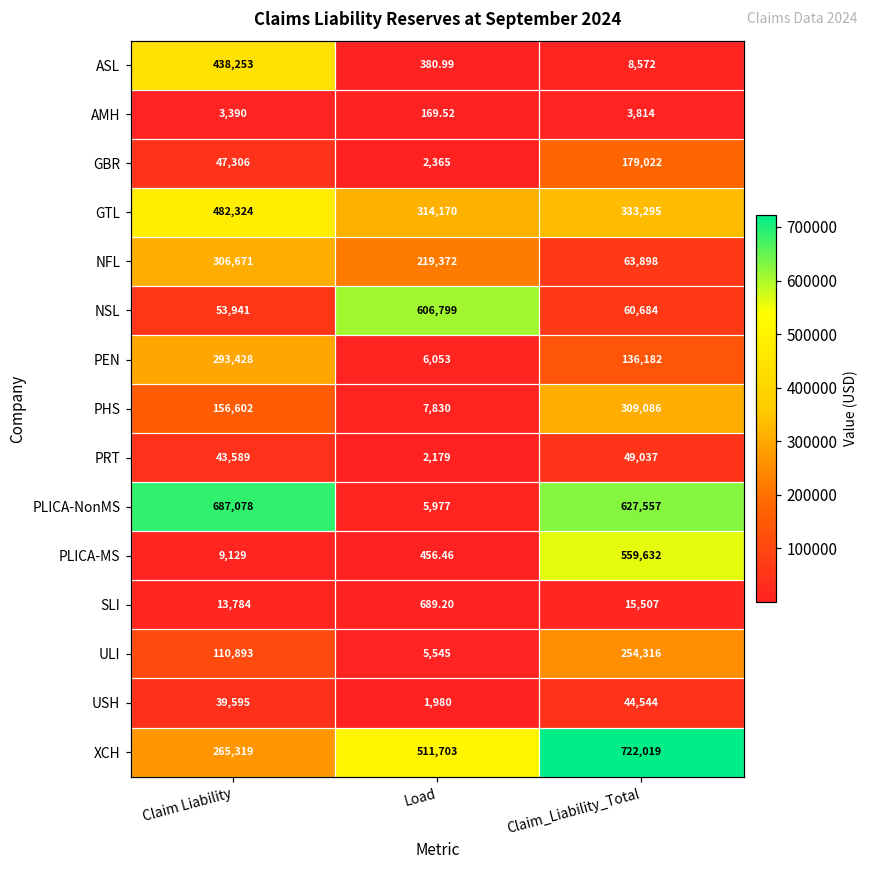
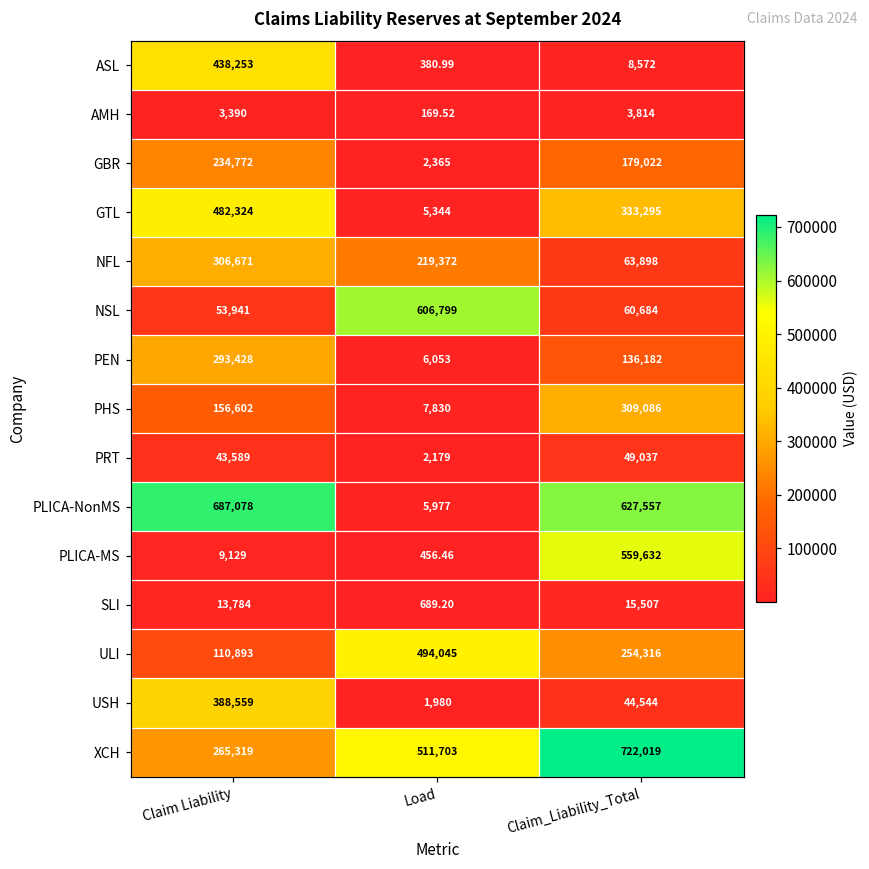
GBR, Claim Liability: 47,306 -> 234,772
GTL, Load: 314,170 -> 5,344
ULI, Load: 5,545 -> 494,045
USH, Claim Liability: 39,595 -> 388,559
